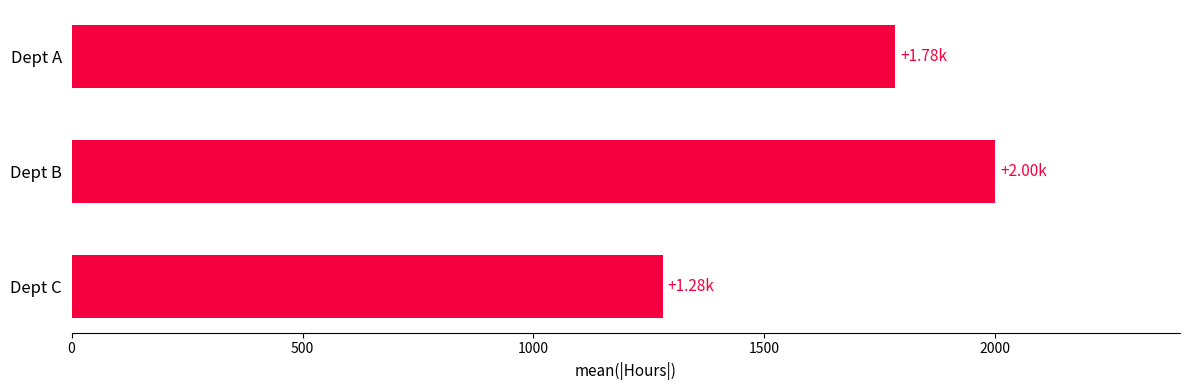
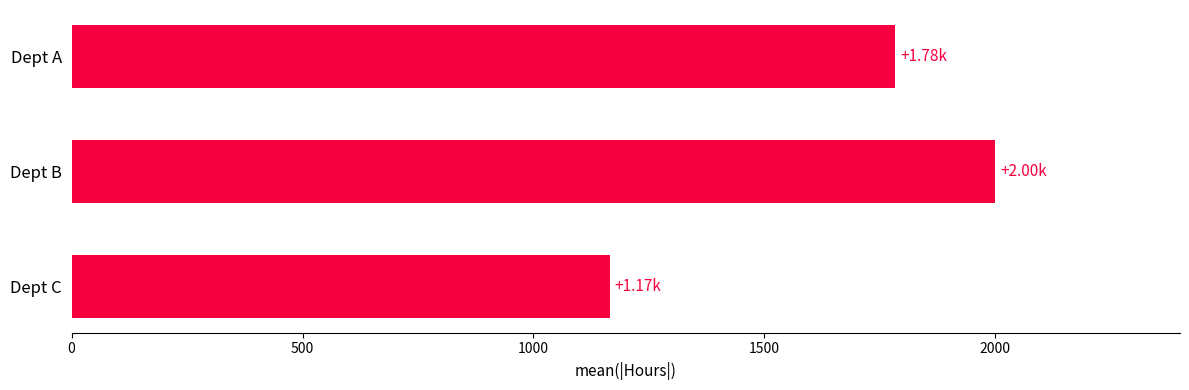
Dept C: +1.28k -> +1.17k
